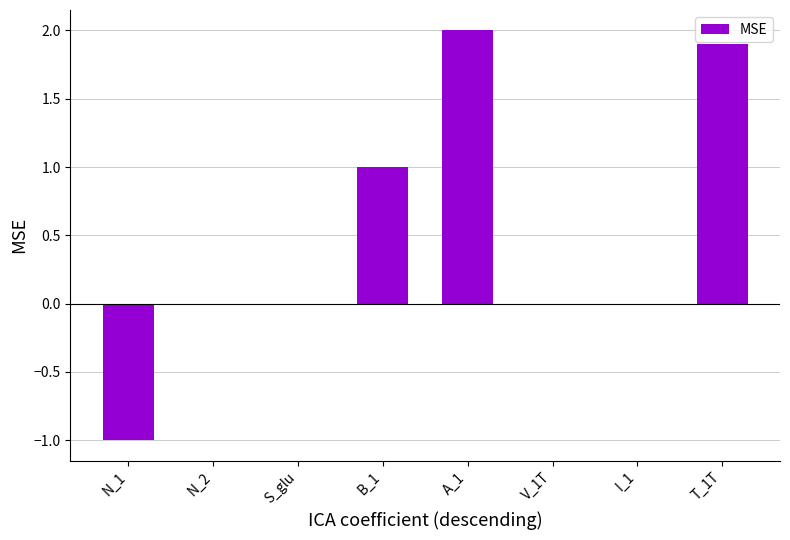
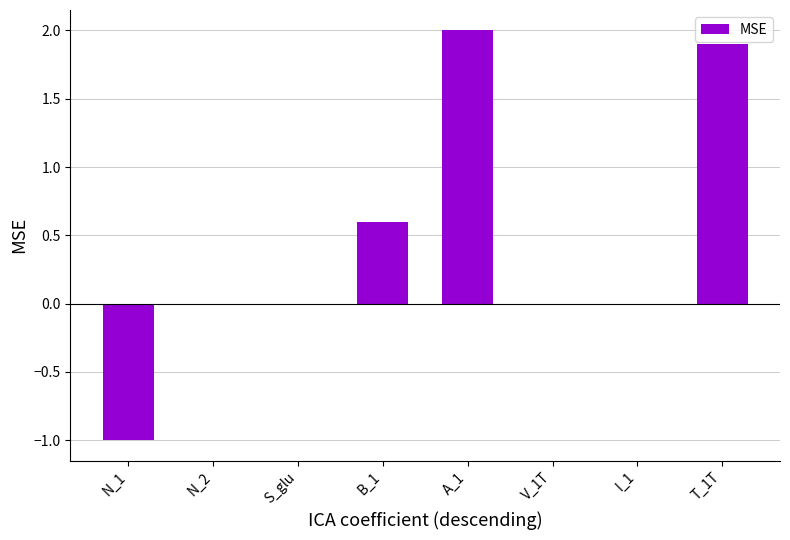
B_1: 1.0 -> 0.6
